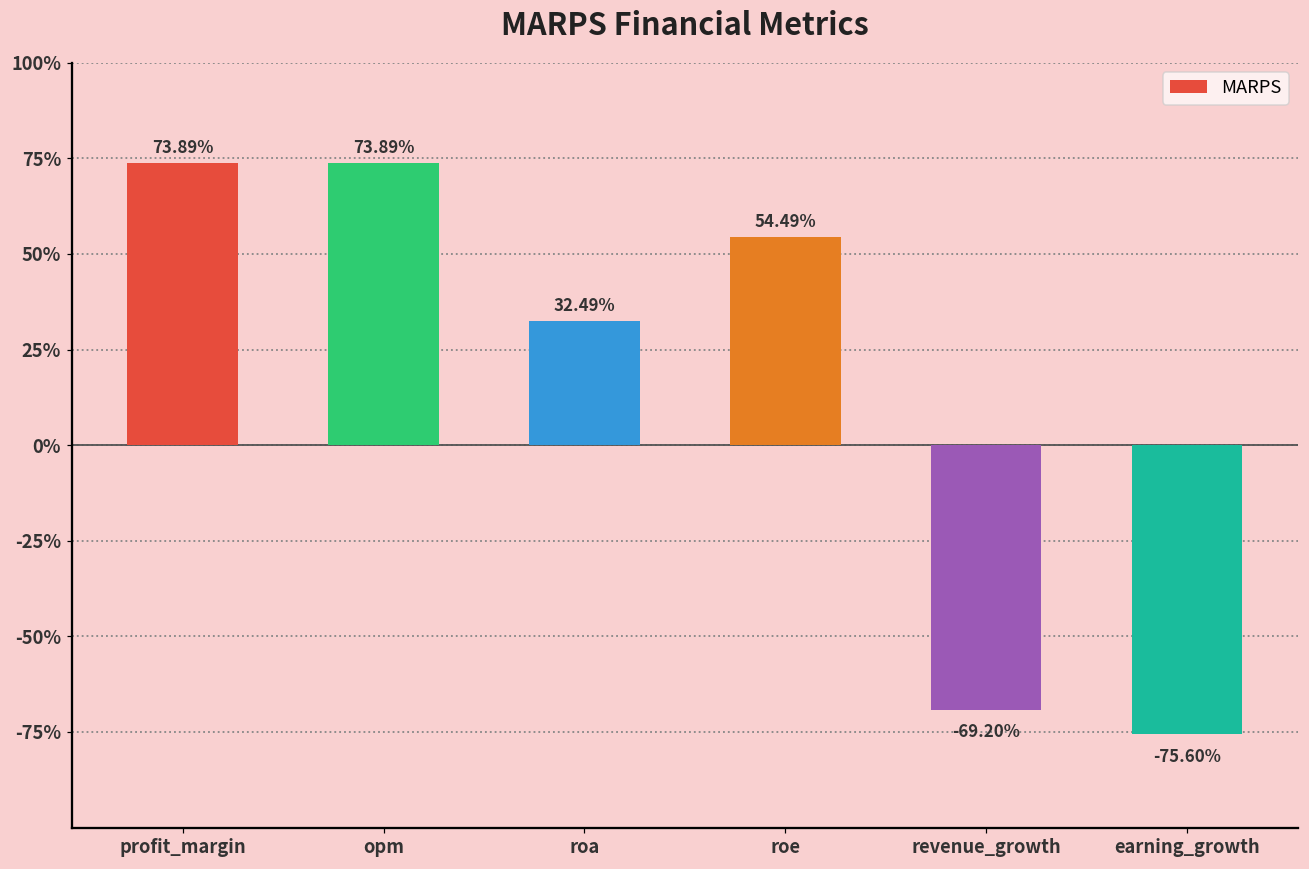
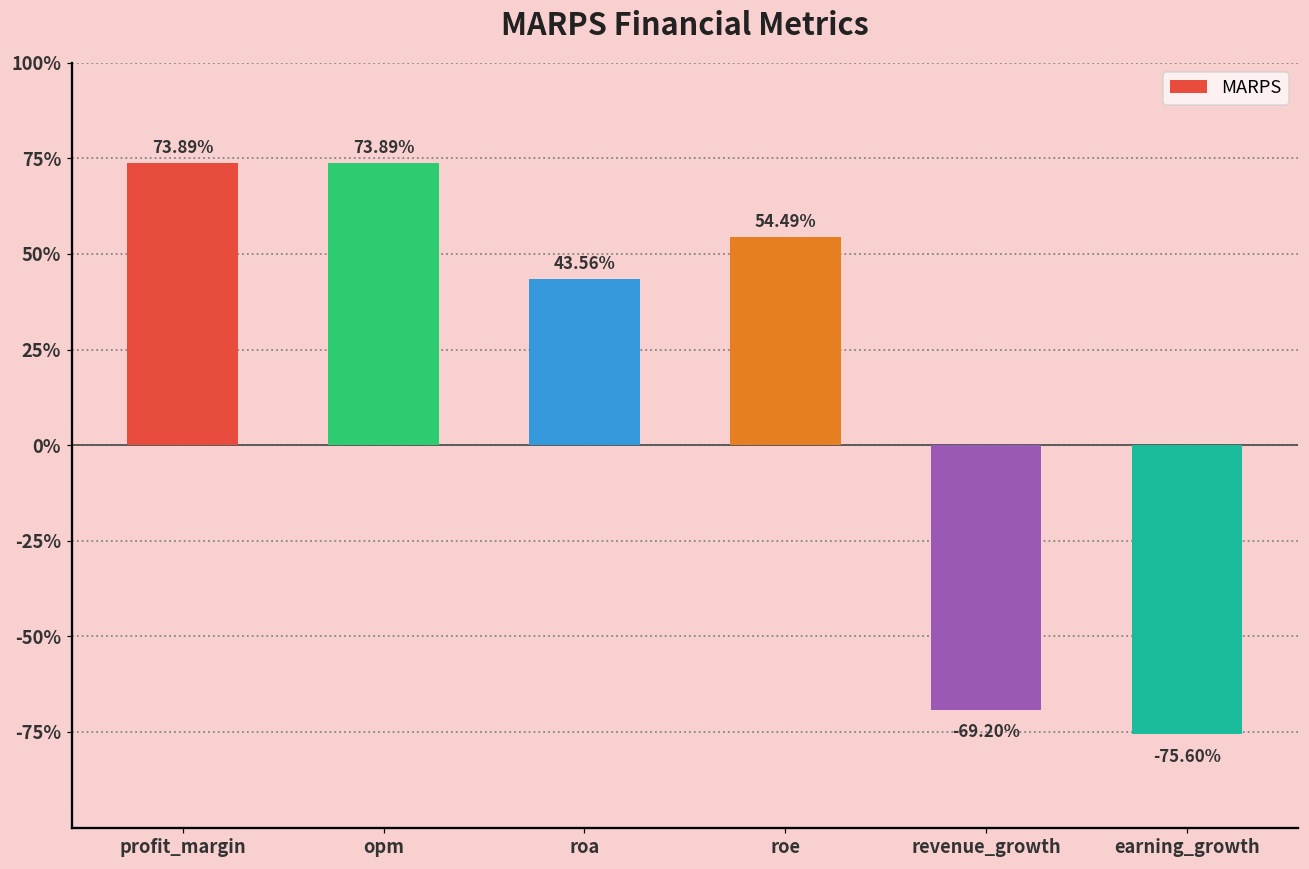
roa: 32.49% -> 43.56%
